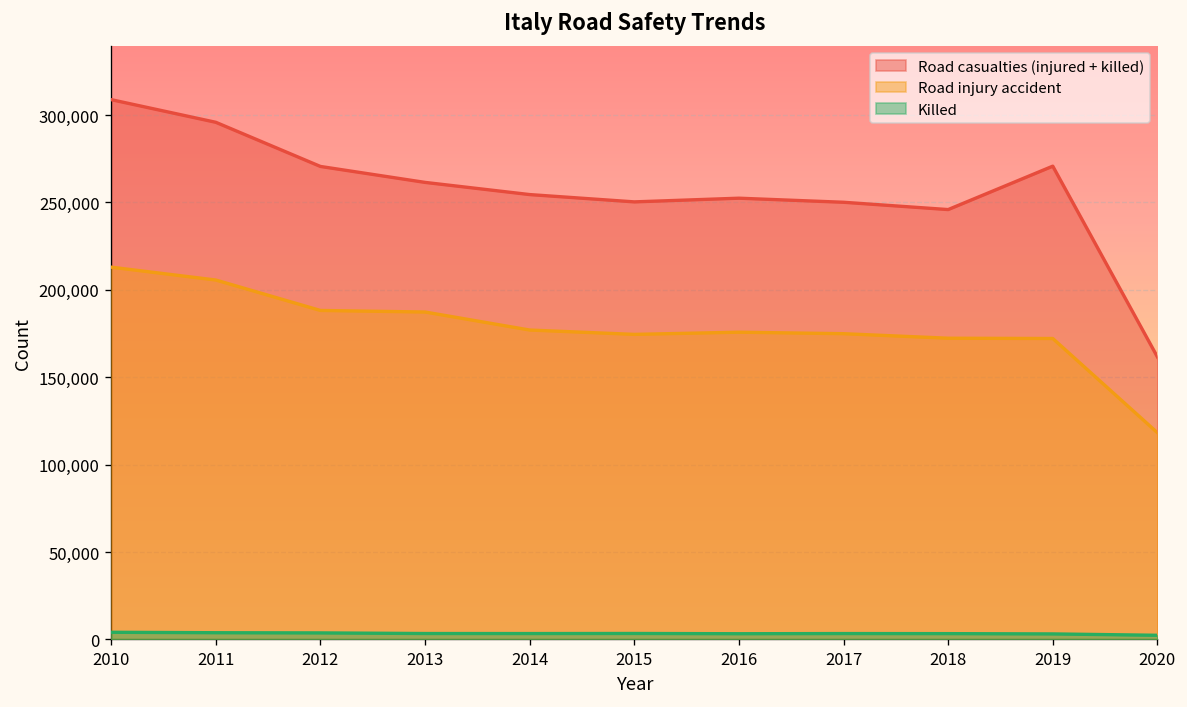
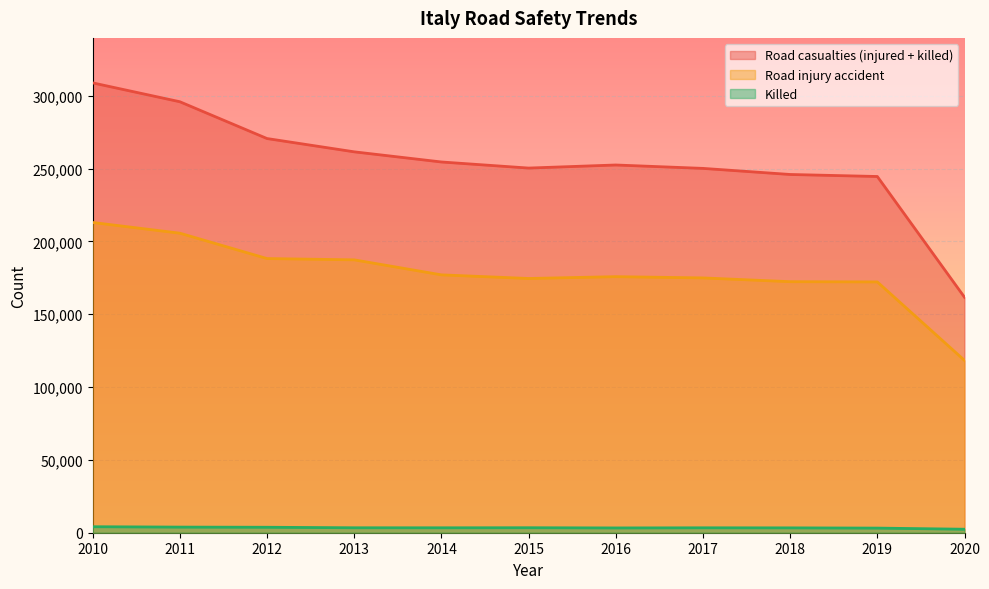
Road casualties (injured + killed), 2019: 271,000 -> 245,000
